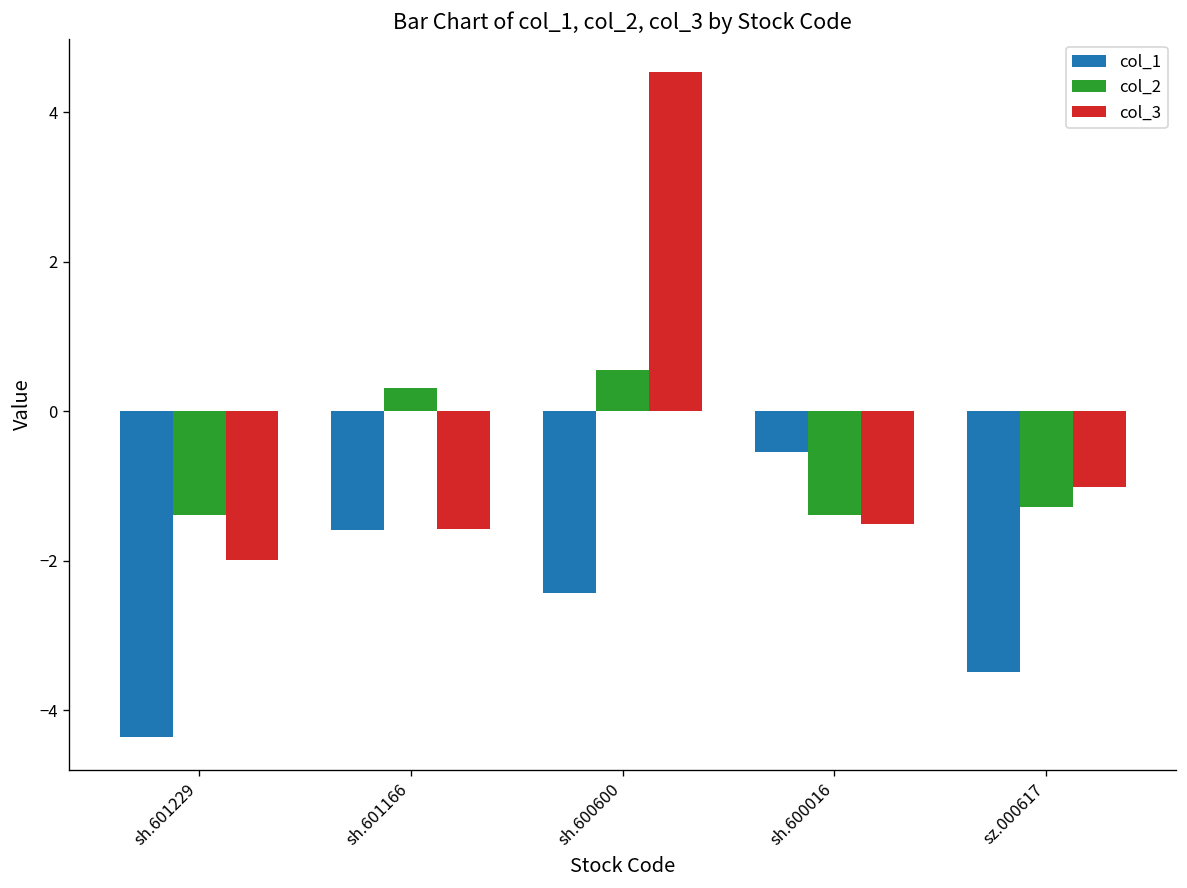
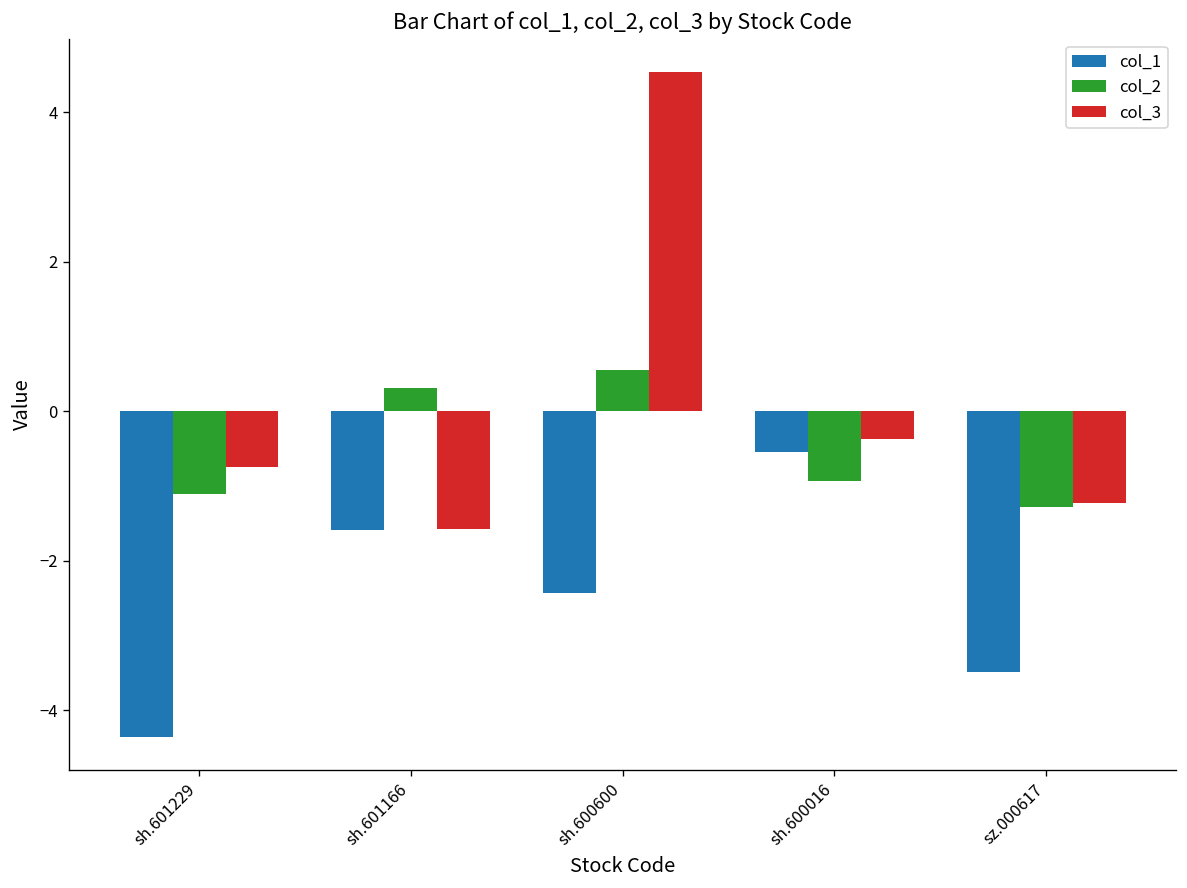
col_2, sh.601229: -1.4 -> -1.1
col_3, sh.601229: -2.0 -> -0.7
col_2, sh.600016: -1.4 -> -0.9
col_3, sh.600016: -1.5 -> -0.4
col_3, sz.000617: -1.0 -> -1.2
